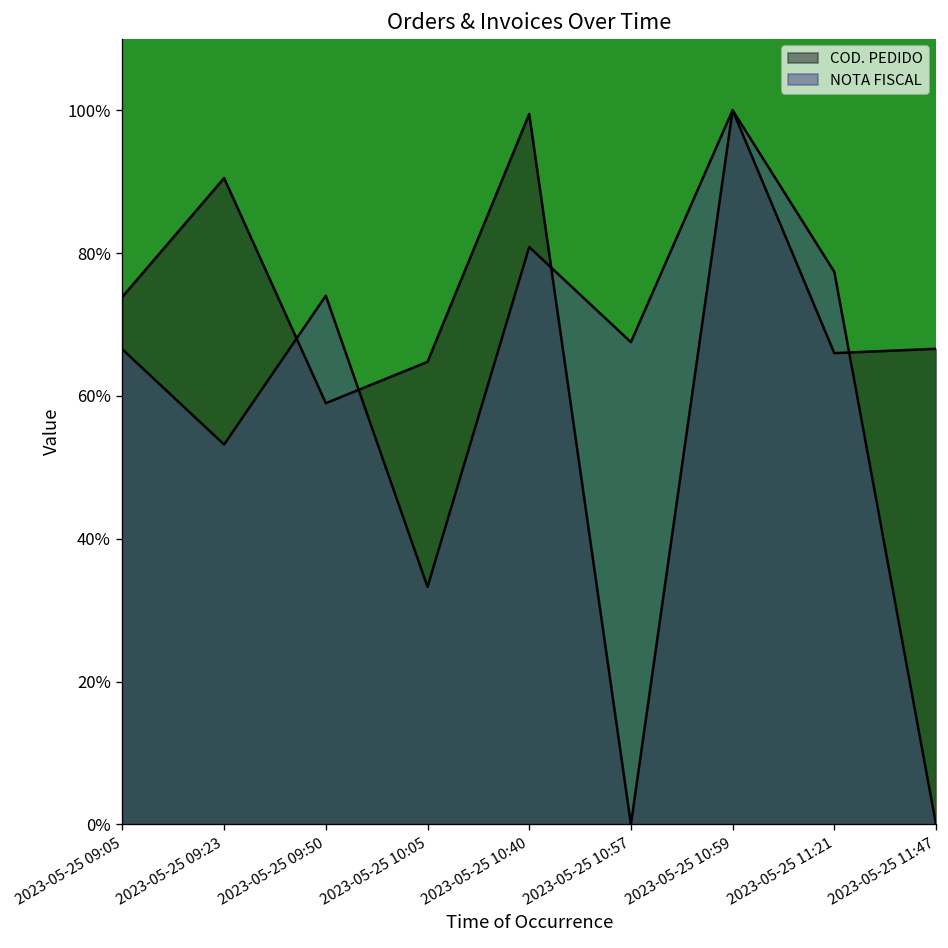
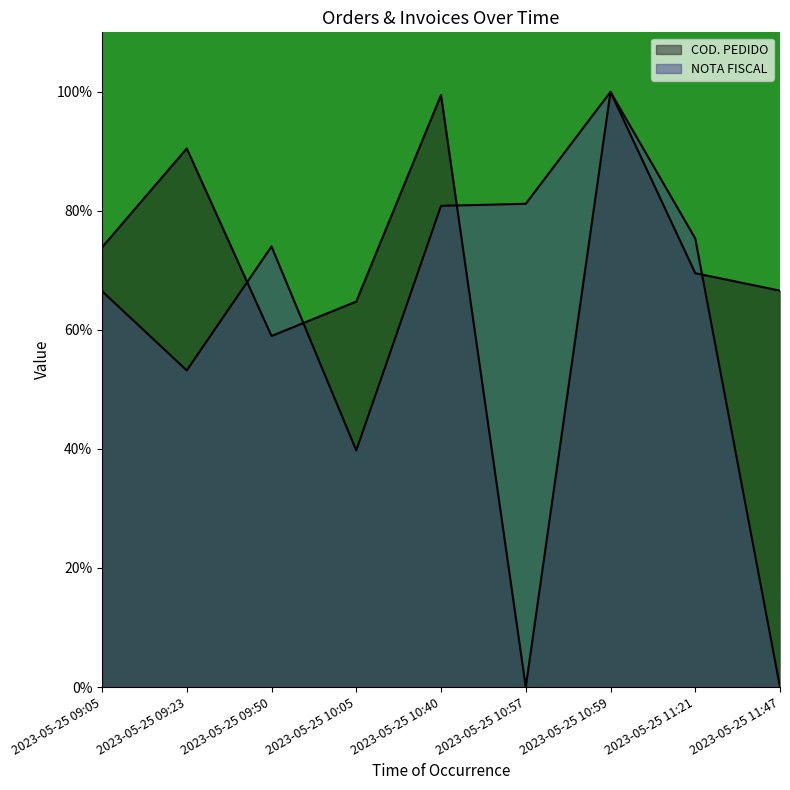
NOTA FISCAL, 2023-05-25 10:05: 33% -> 40%
NOTA FISCAL, 2023-05-25 10:57: 68% -> 81%
COD. PEDIDO, 2023-05-25 11:21: 66% -> 70%
NOTA FISCAL, 2023-05-25 11:21: 77% -> 75%
